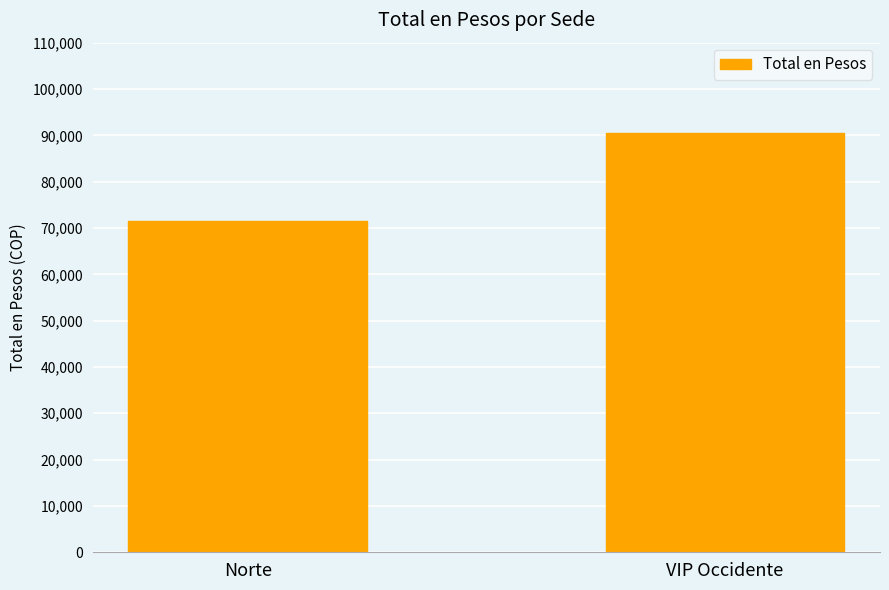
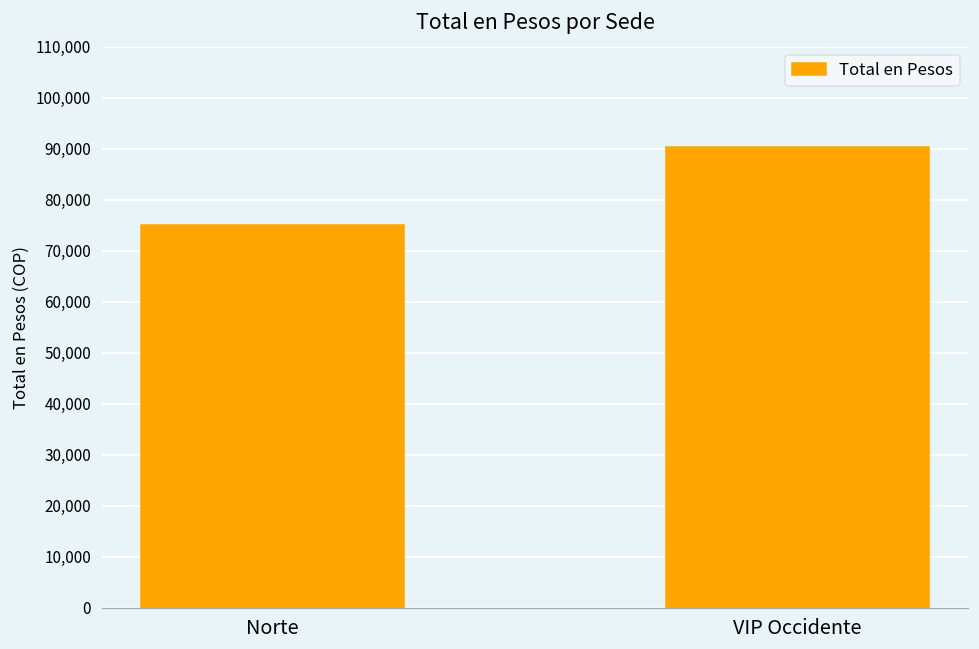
Norte: 71,000 -> 75,000
